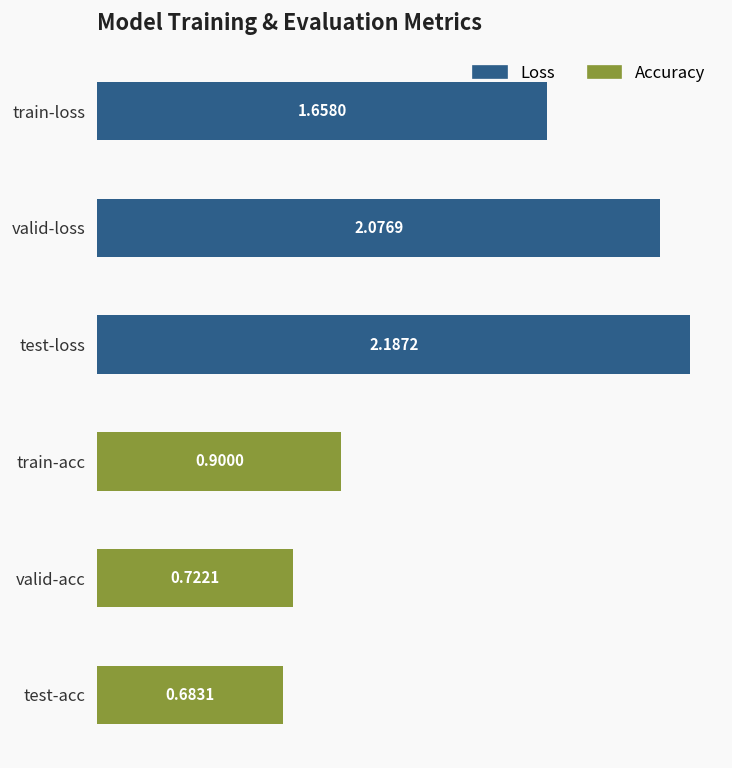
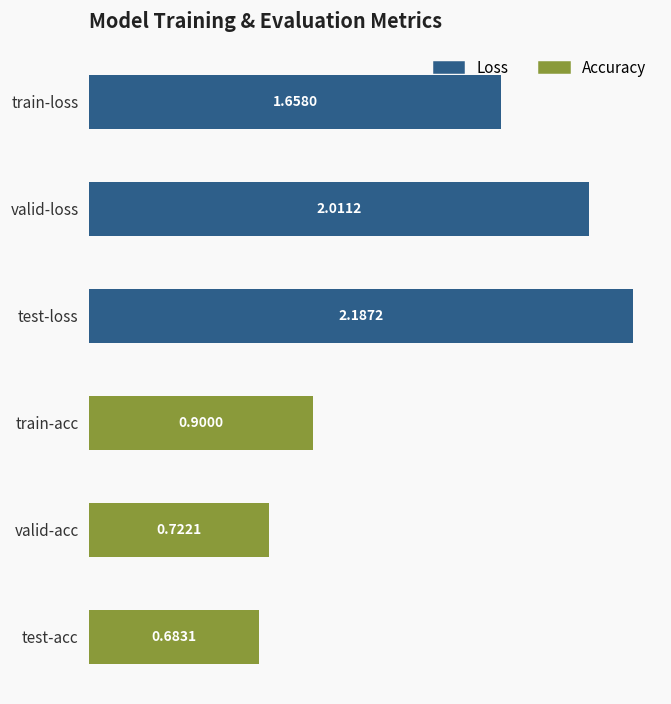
Loss, valid-loss: 2.0769 -> 2.0112
